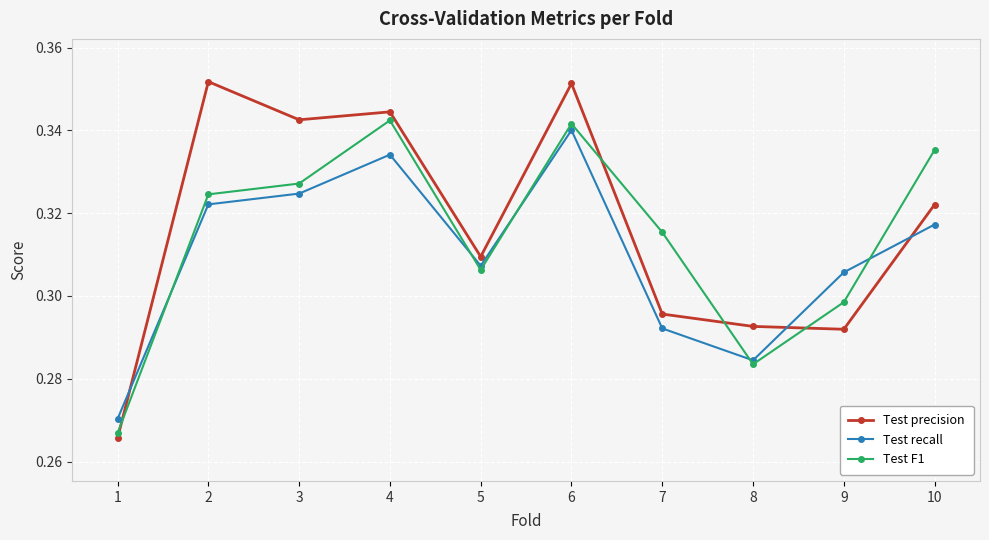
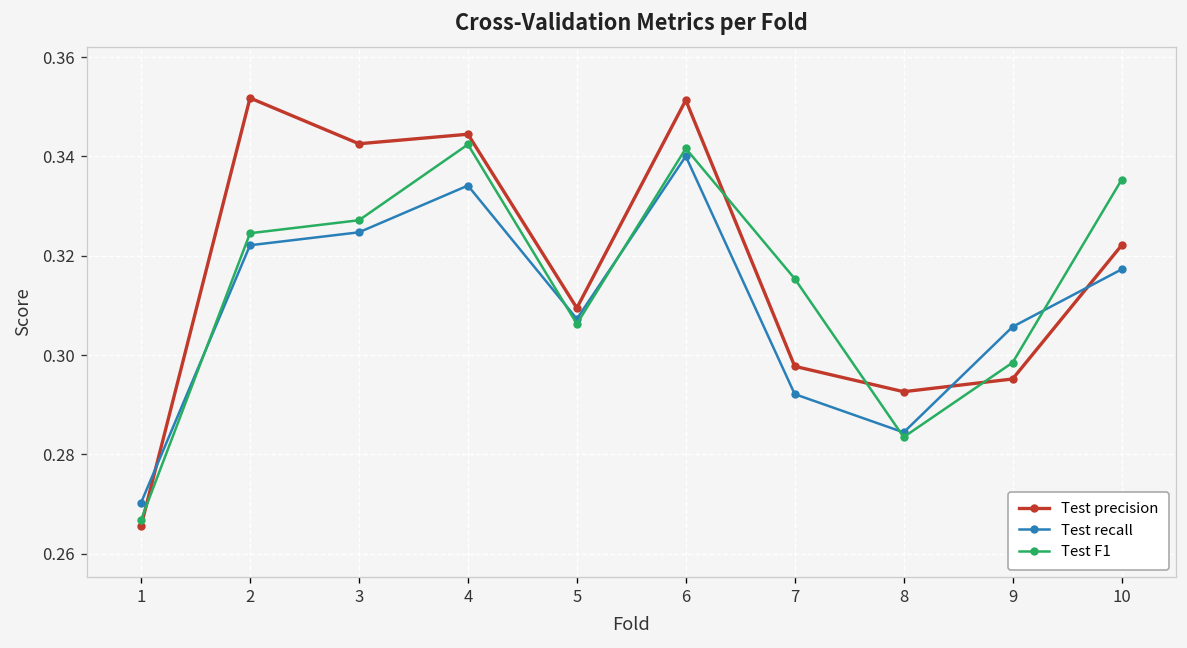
Test precision, 7: 0.296 -> 0.298
Test precision, 9: 0.292 -> 0.295
